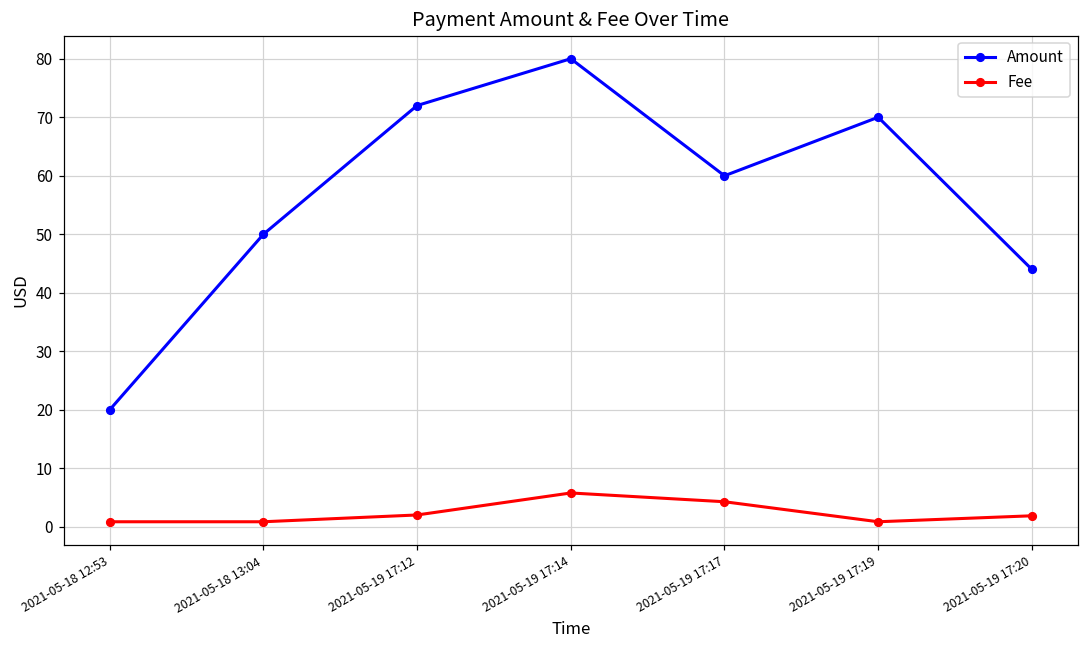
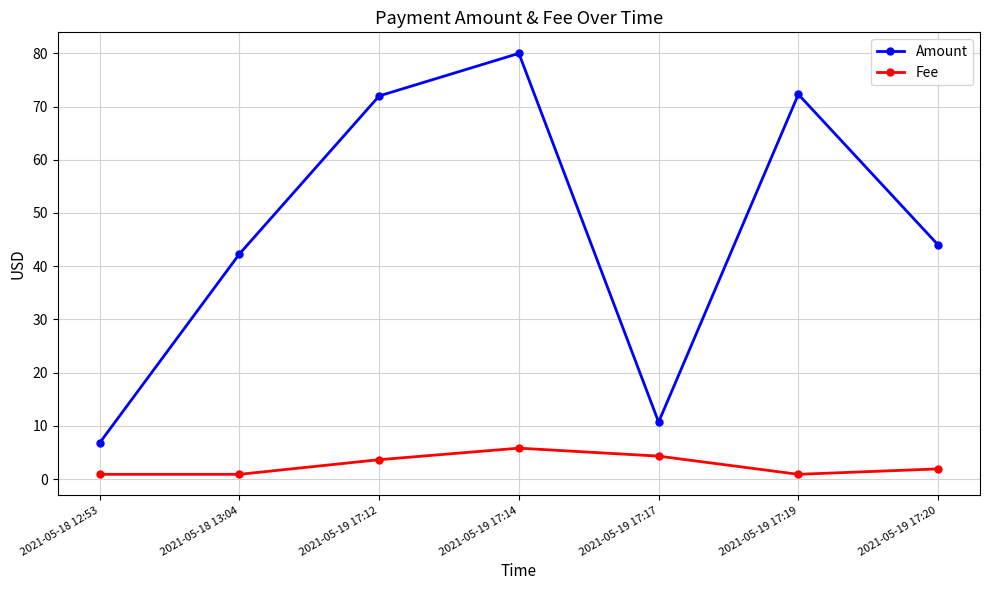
Amount, 2021-05-18 12:53: 20 -> 7
Amount, 2021-05-18 13:04: 50 -> 42
Fee, 2021-05-19 17:12: 2 -> 4
Amount, 2021-05-19 17:17: 60 -> 11
Amount, 2021-05-19 17:19: 70 -> 72
